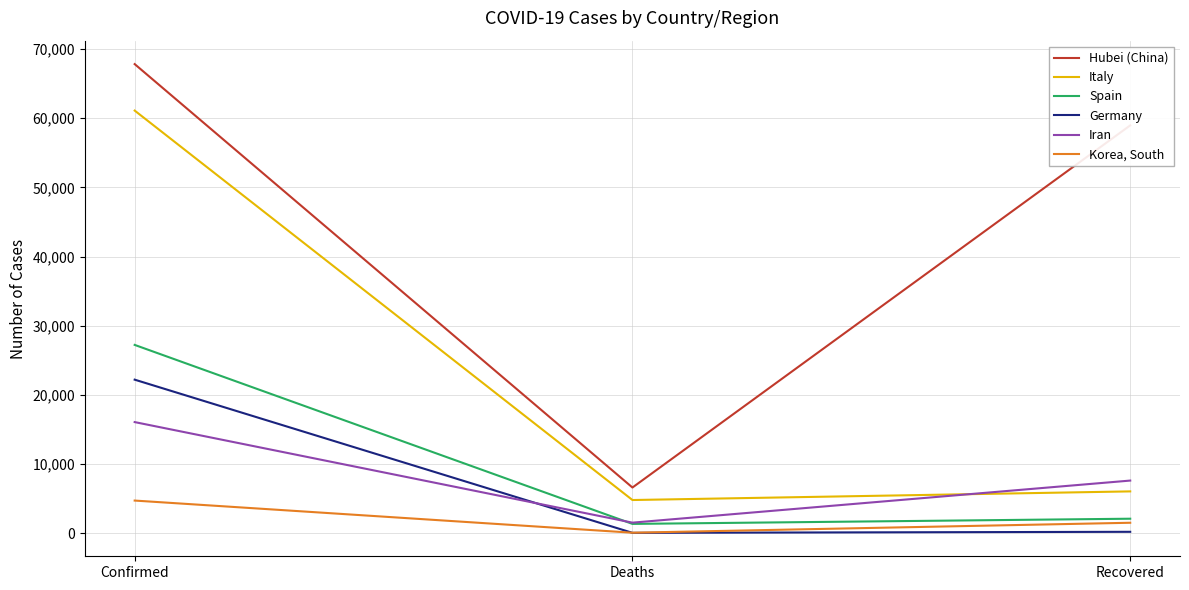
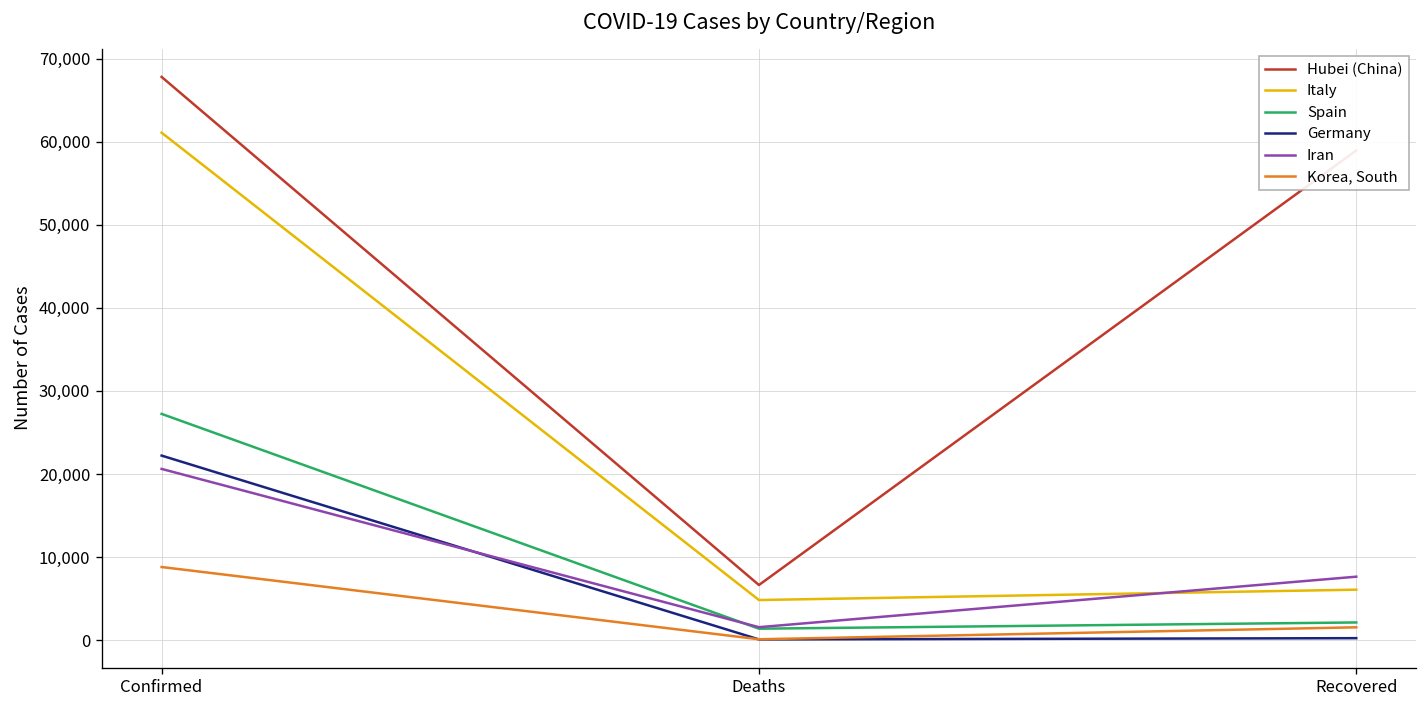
Iran, Confirmed: 16,000 -> 21,000
Korea, South, Confirmed: 5,000 -> 9,000
